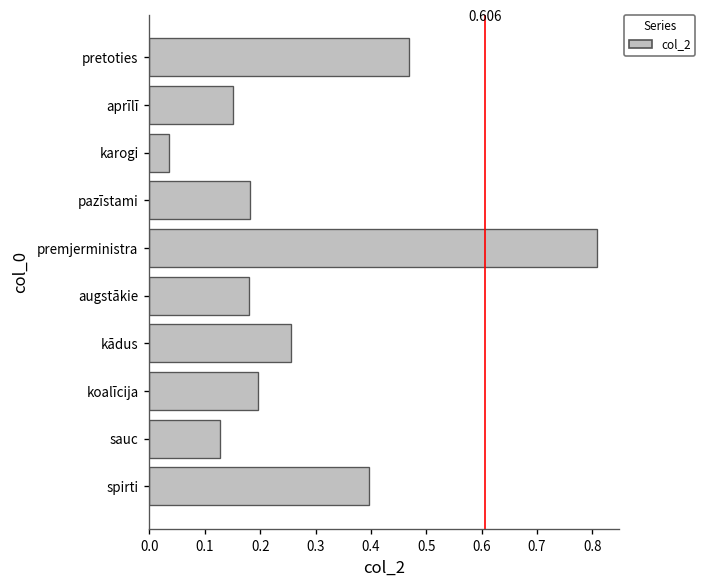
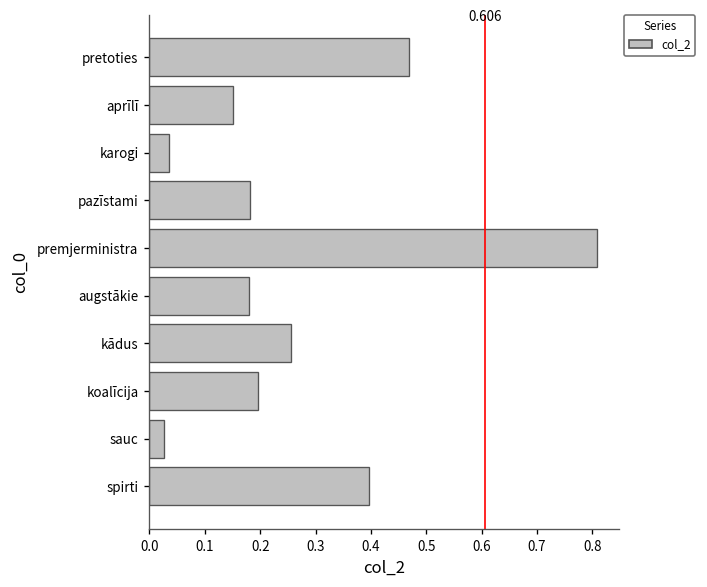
sauc: 0.13 -> 0.03
